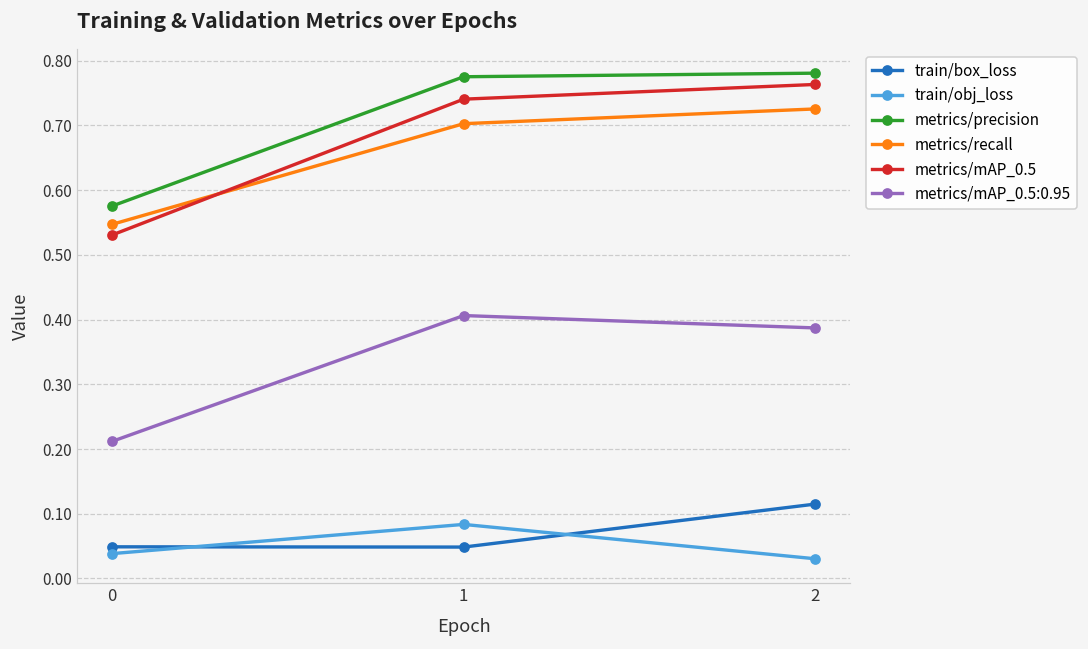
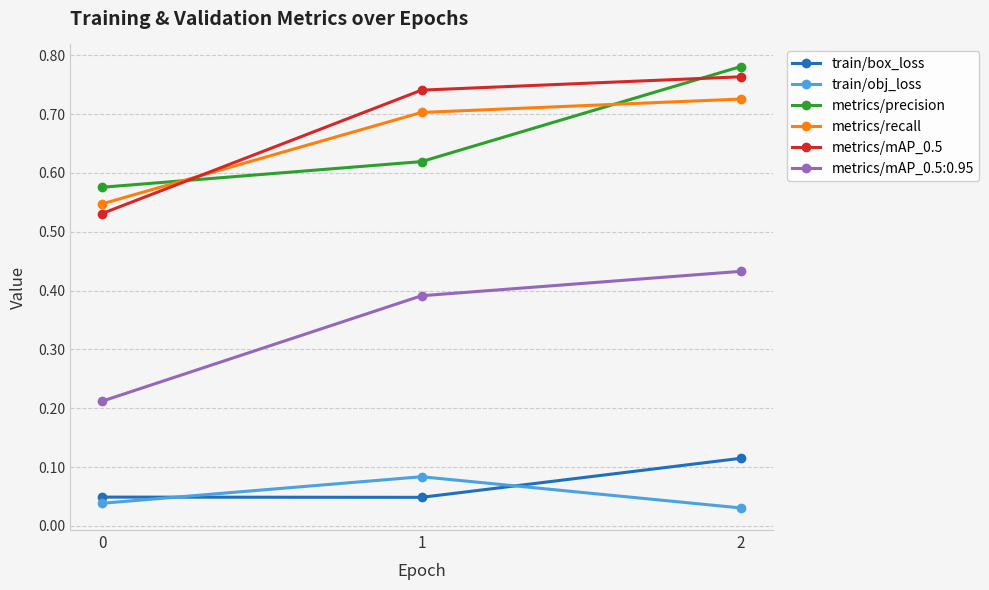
metrics/precision, 1: 0.78 -> 0.62
metrics/mAP_0.5:0.95, 1: 0.41 -> 0.39
metrics/mAP_0.5:0.95, 2: 0.39 -> 0.43
